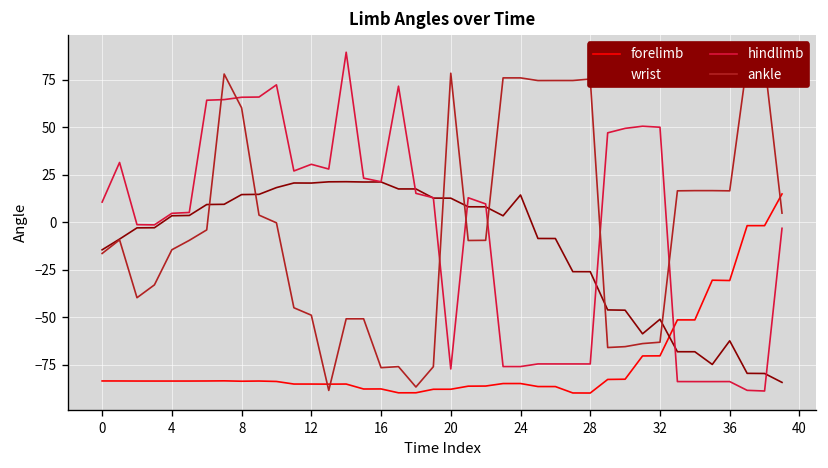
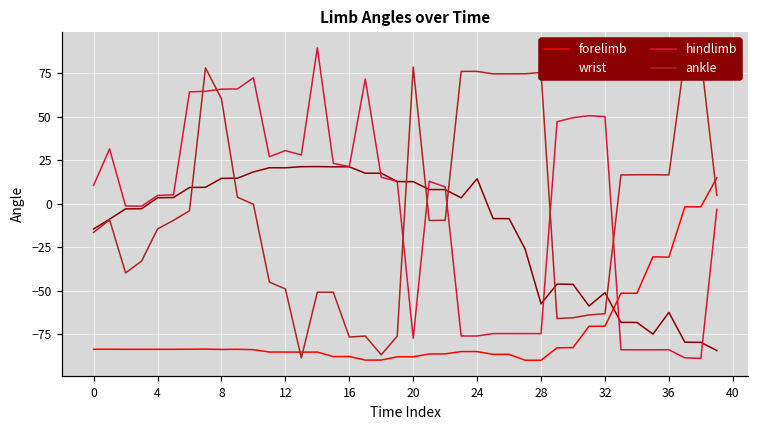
wrist, 28: -26 -> -58
